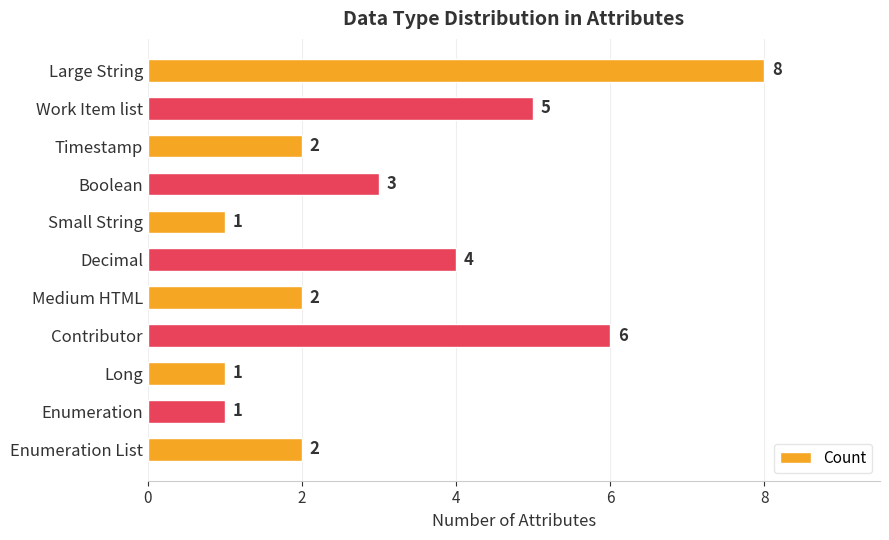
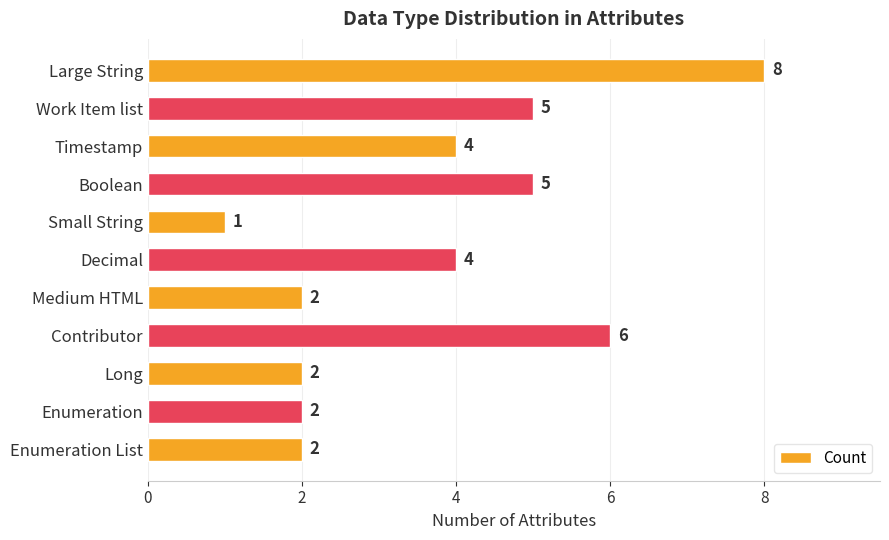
Timestamp: 2 -> 4
Boolean: 3 -> 5
Long: 1 -> 2
Enumeration: 1 -> 2
